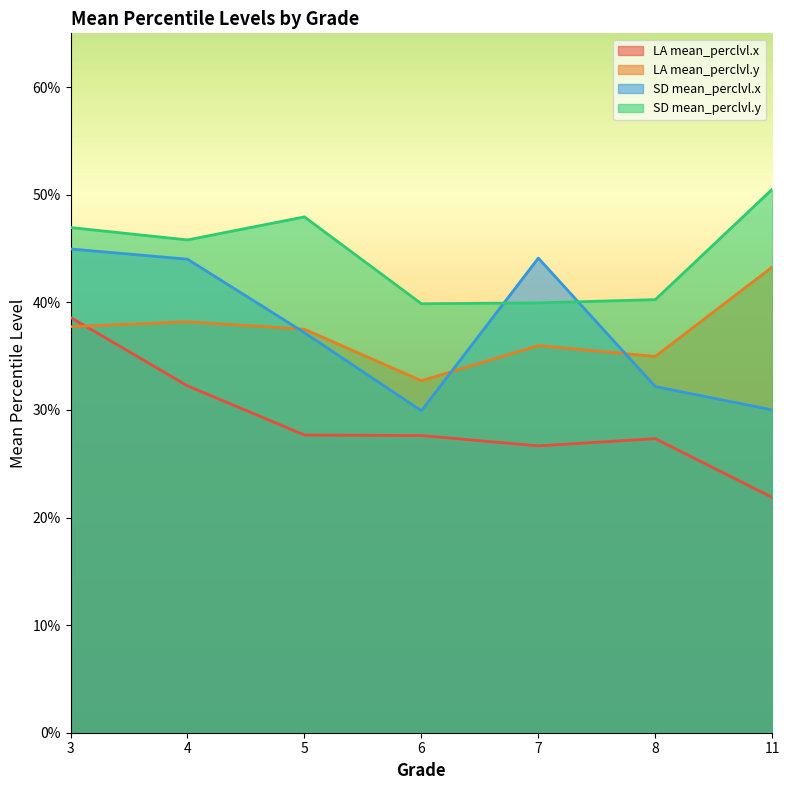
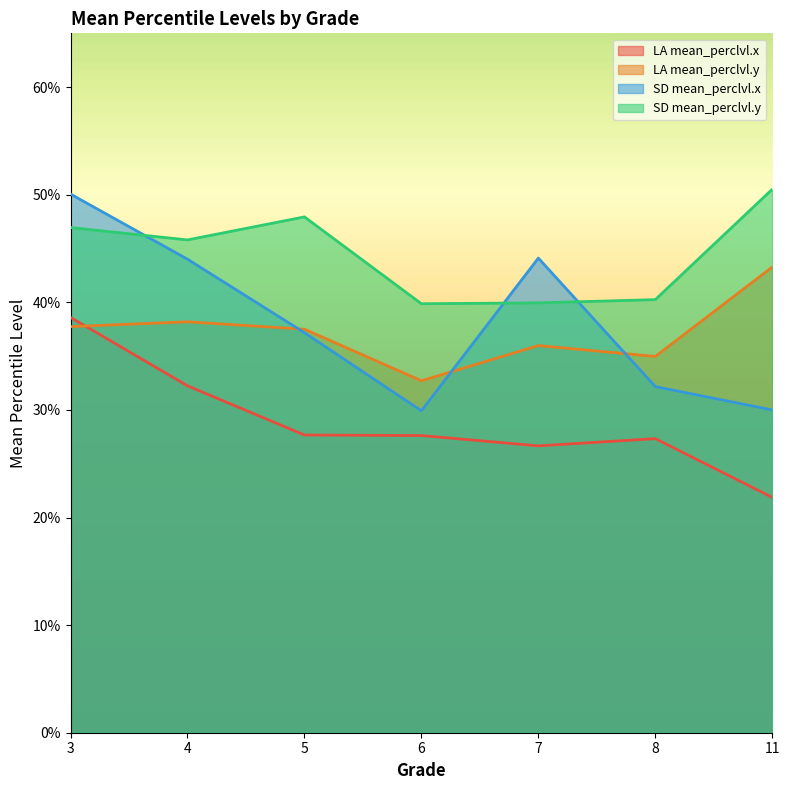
SD mean_perclvl.x, 3: 45.0% -> 50.1%
